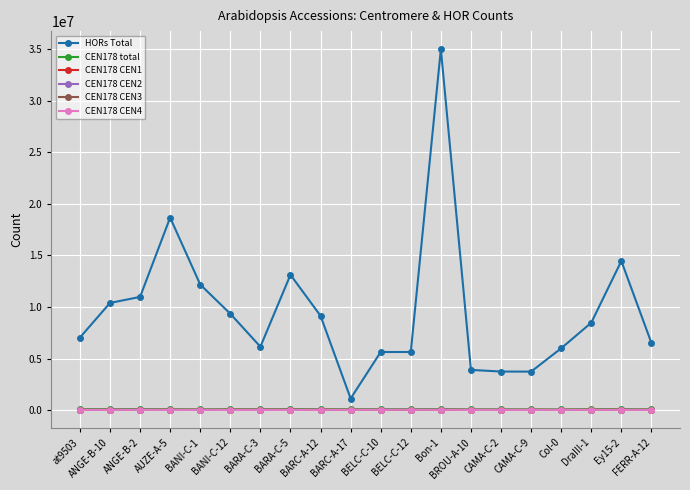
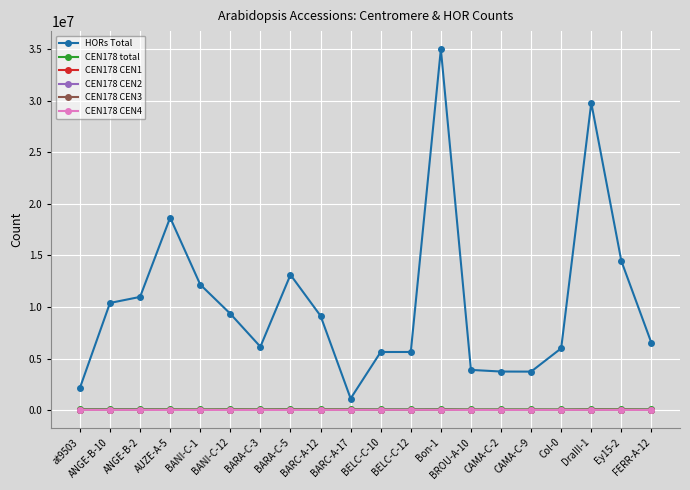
HORs Total, at9503: 7000000 -> 2100000
HORs Total, DraIII-1: 8500000 -> 29800000
